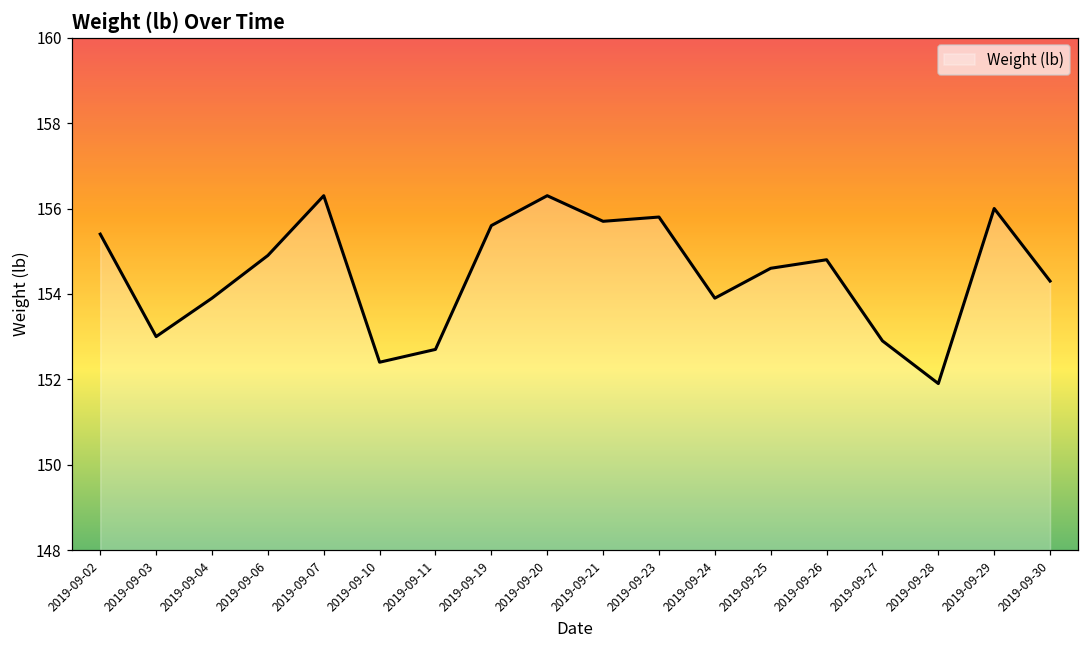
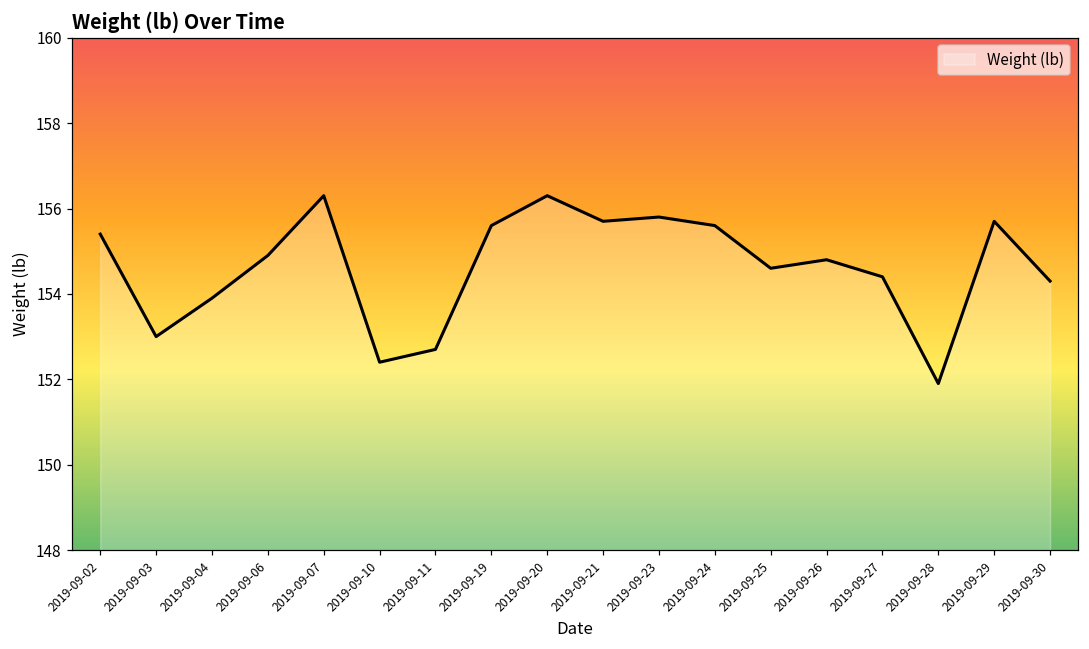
2019-09-24: 153.9 -> 155.6
2019-09-27: 152.9 -> 154.4
2019-09-29: 156.0 -> 155.7
